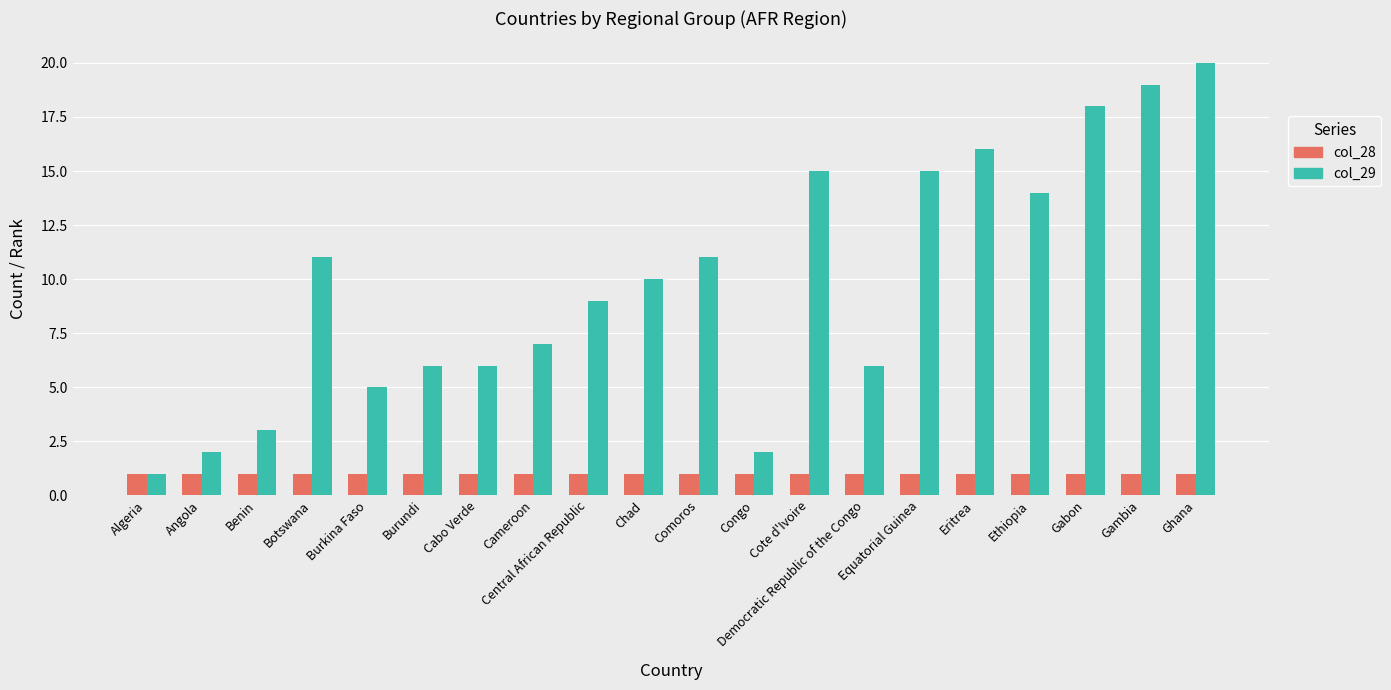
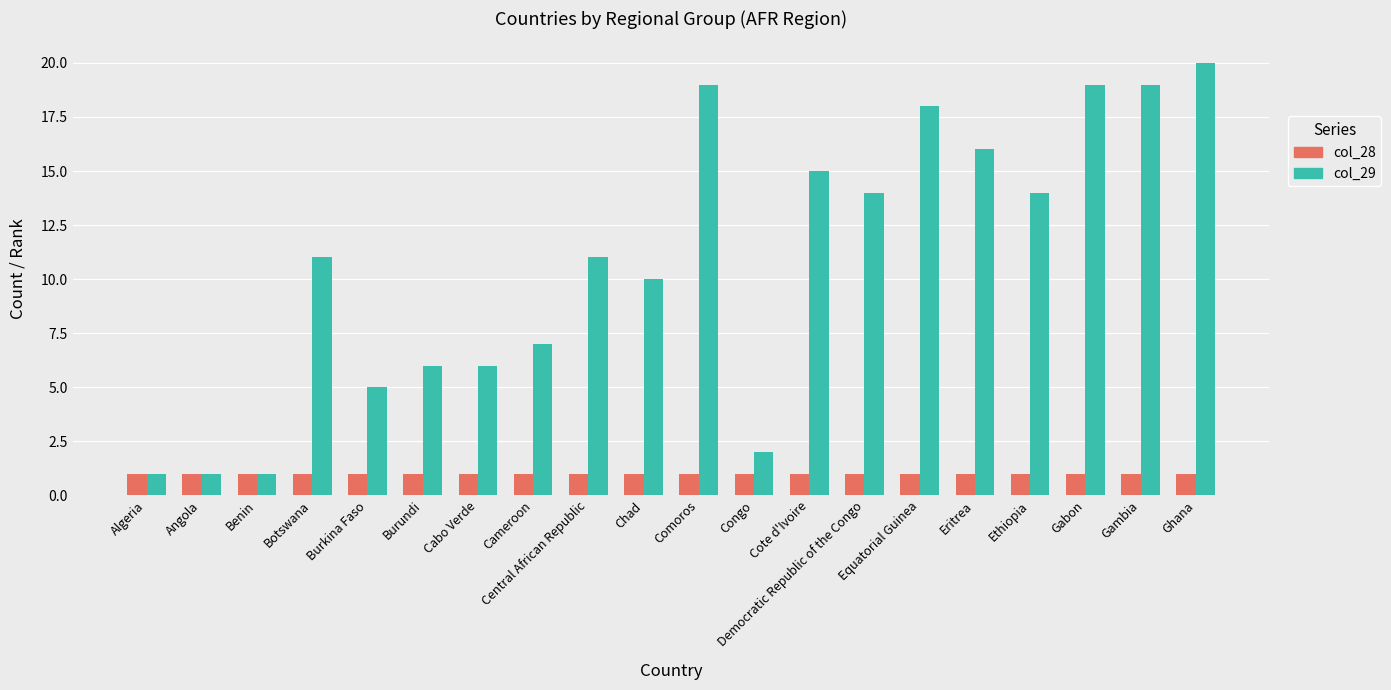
col_29, Angola: 2 -> 1
col_29, Benin: 3 -> 1
col_29, Central African Republic: 9 -> 11
col_29, Comoros: 11 -> 19
col_29, Democratic Republic of the Congo: 6 -> 14
col_29, Equatorial Guinea: 15 -> 18
col_29, Gabon: 18 -> 19
